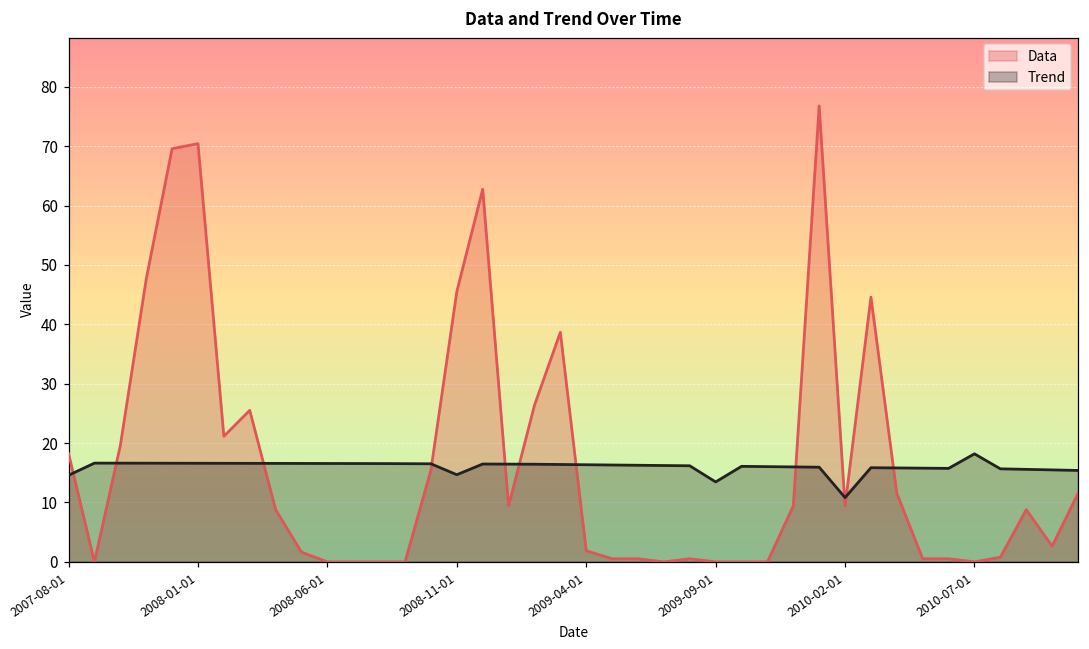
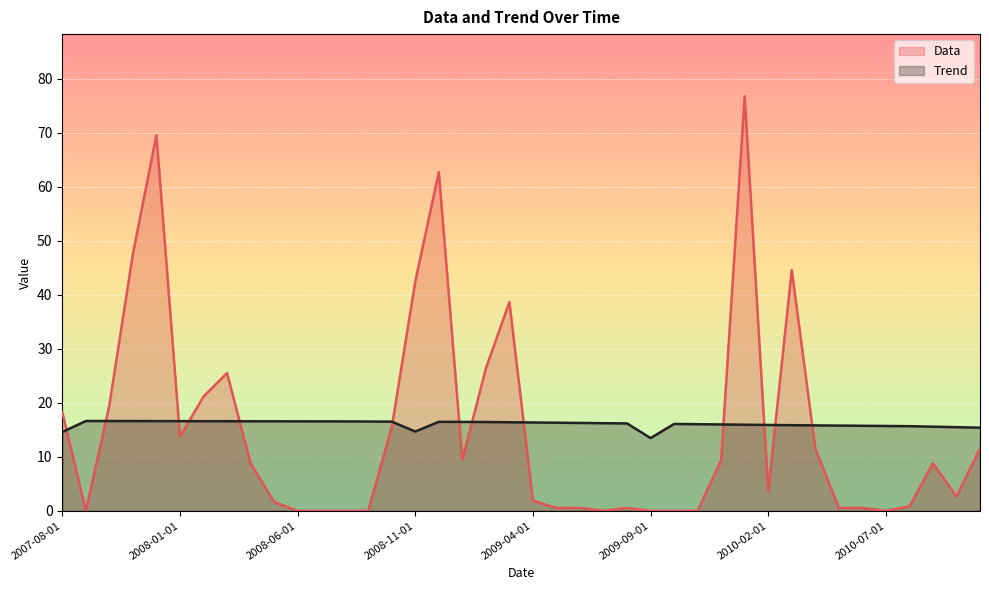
Data, 2008-01-01: 70 -> 14
Data, 2008-11-01: 46 -> 42
Data, 2010-02-01: 9 -> 4
Trend, 2010-02-01: 11 -> 16
Trend, 2010-07-01: 18 -> 16
